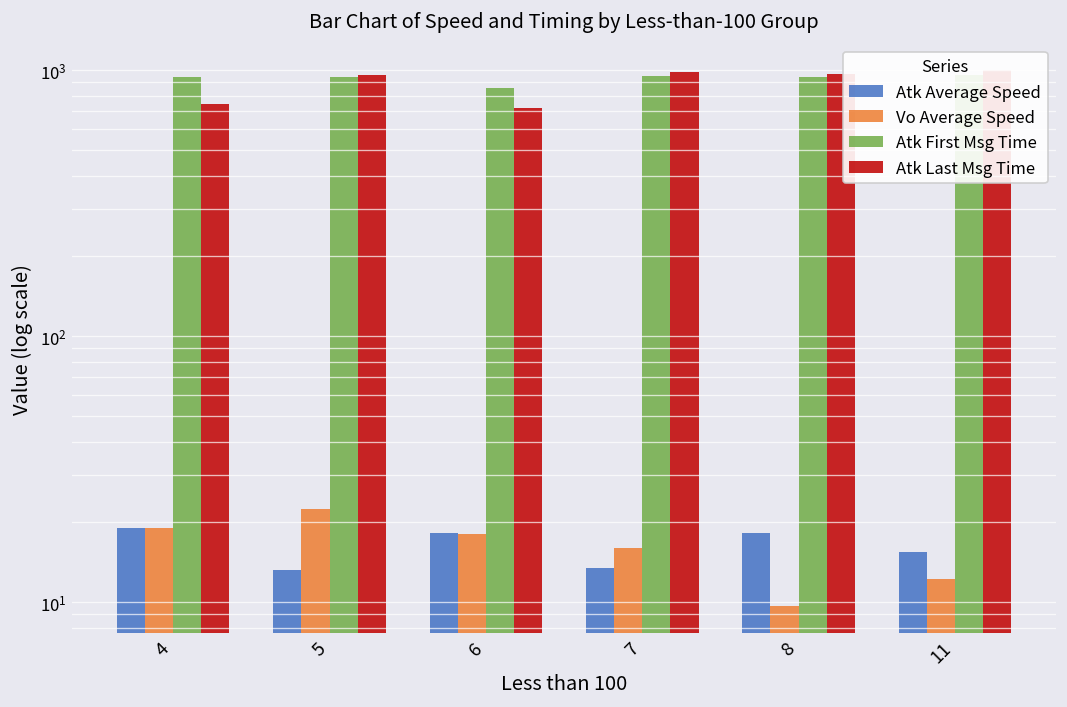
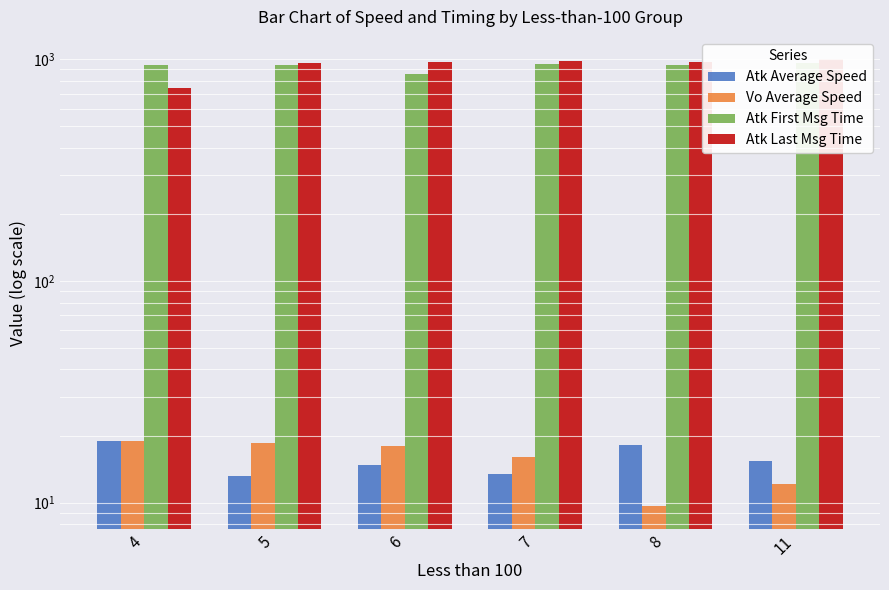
Vo Average Speed, 5: 22 -> 19
Atk Average Speed, 6: 18 -> 15
Atk Last Msg Time, 6: 720 -> 1000
